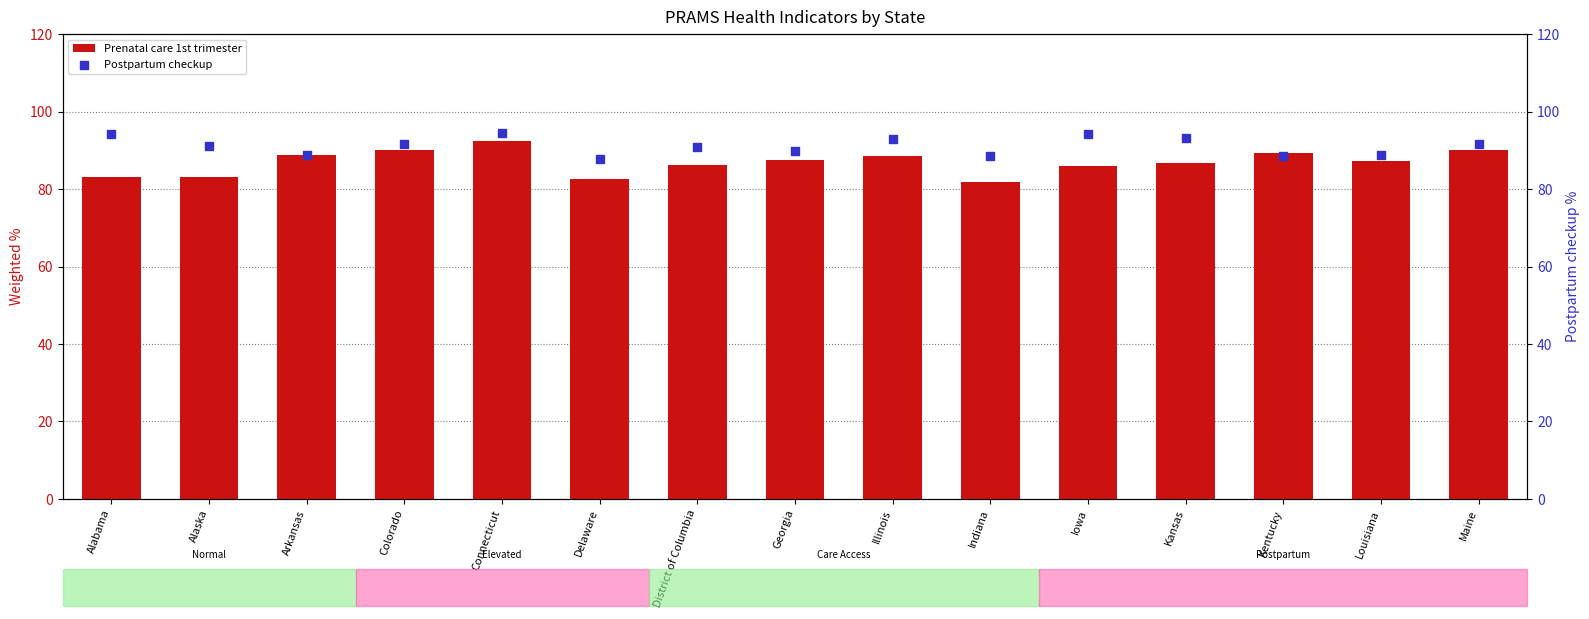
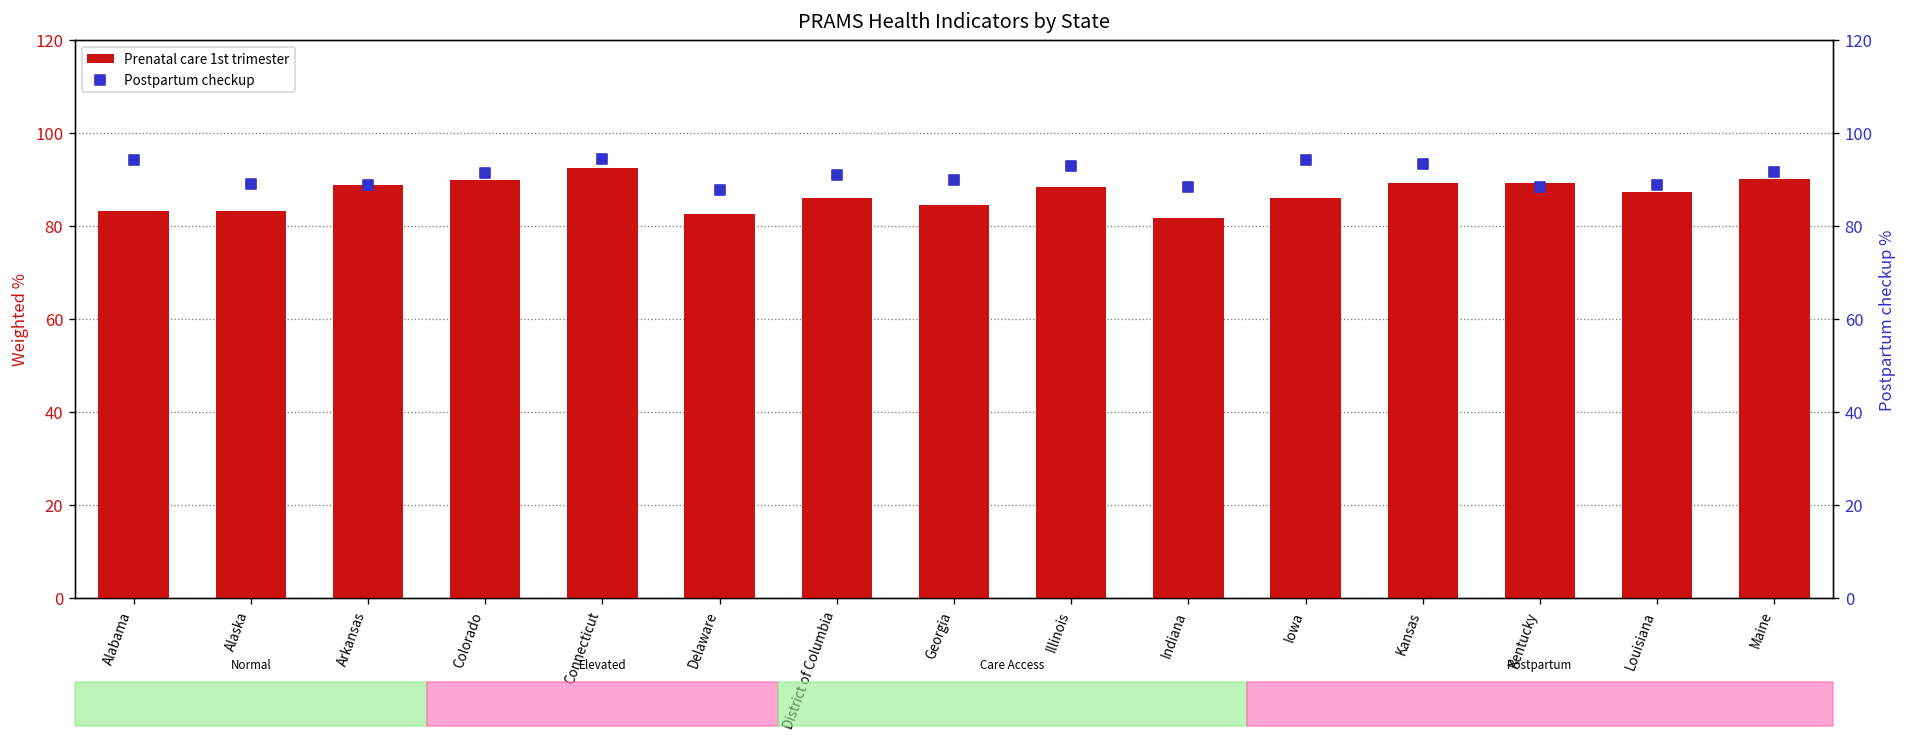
Prenatal care 1st trimester, Georgia: 87 -> 85
Prenatal care 1st trimester, Kansas: 87 -> 89
Postpartum checkup, Alaska: 91 -> 89
